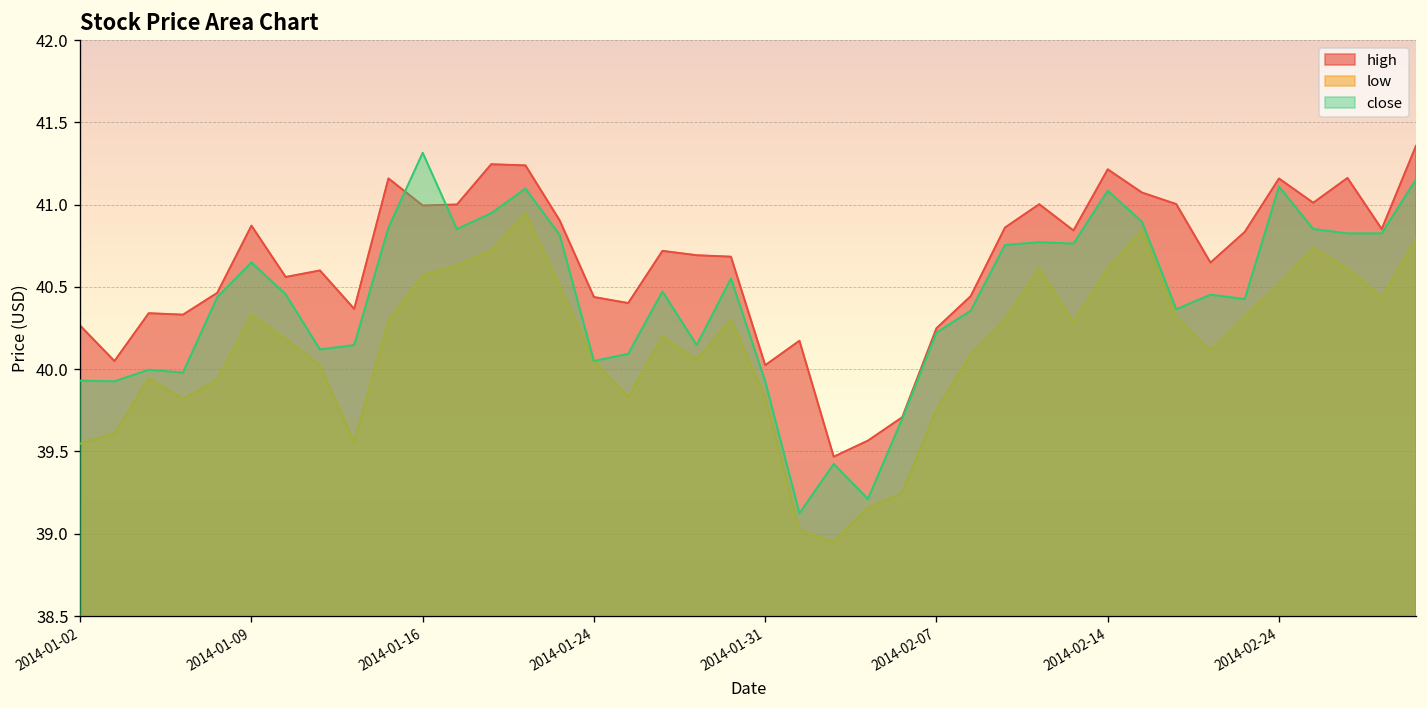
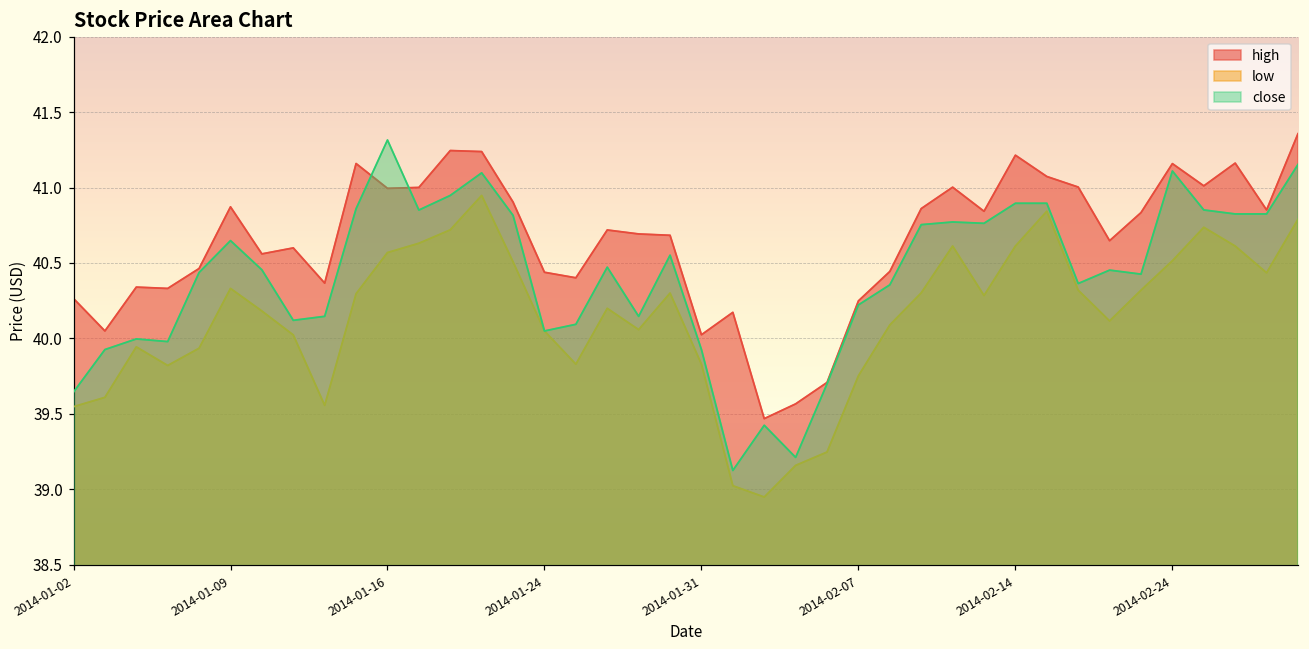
close, 2014-01-02: 39.93 -> 39.64
close, 2014-02-14: 41.08 -> 40.90
